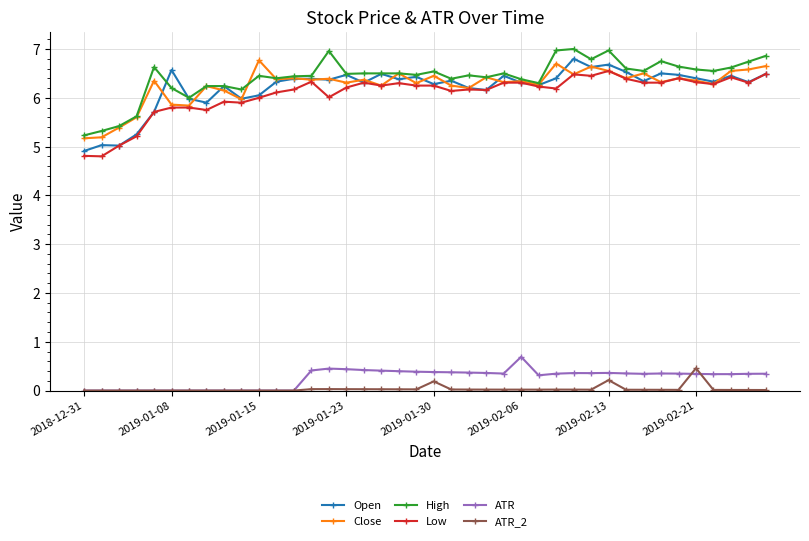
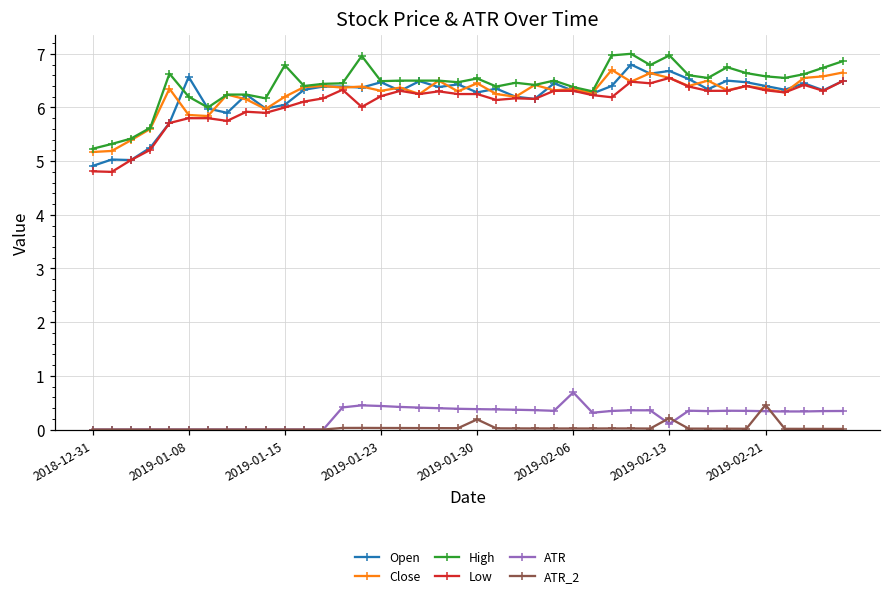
Close, 2019-01-15: 6.8 -> 6.2
High, 2019-01-15: 6.4 -> 6.8
ATR, 2019-02-13: 0.4 -> 0.1
